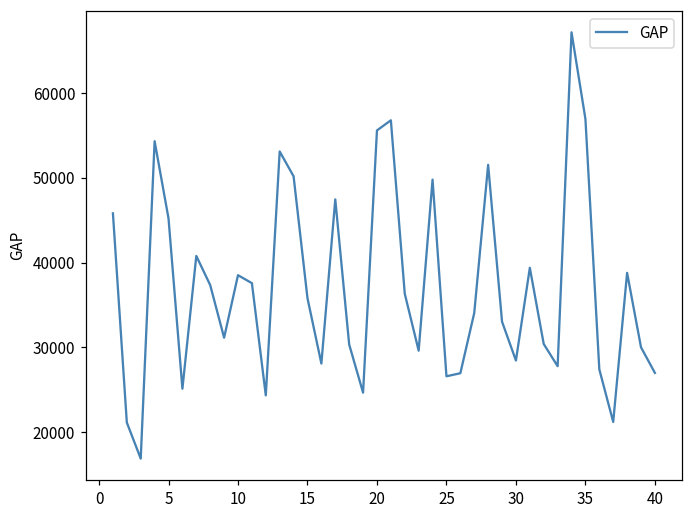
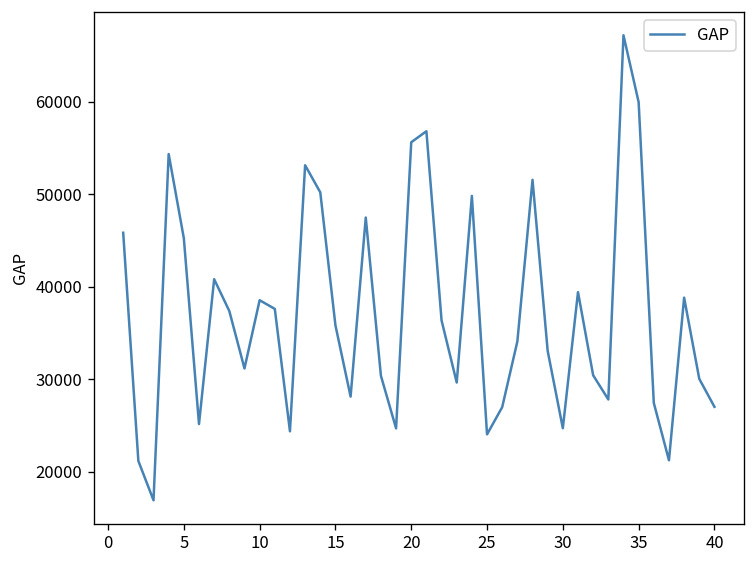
25: 27000 -> 24000
30: 28000 -> 25000
35: 57000 -> 60000
